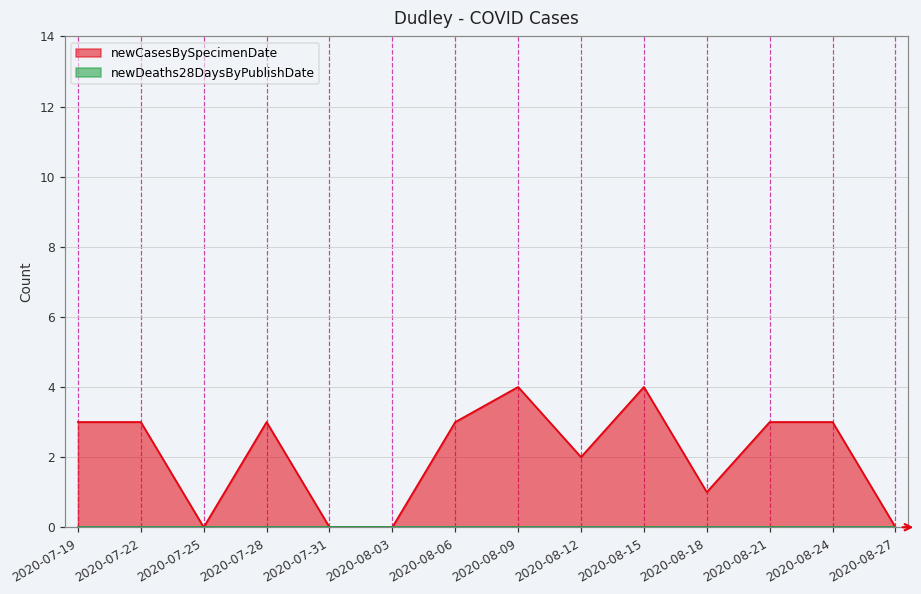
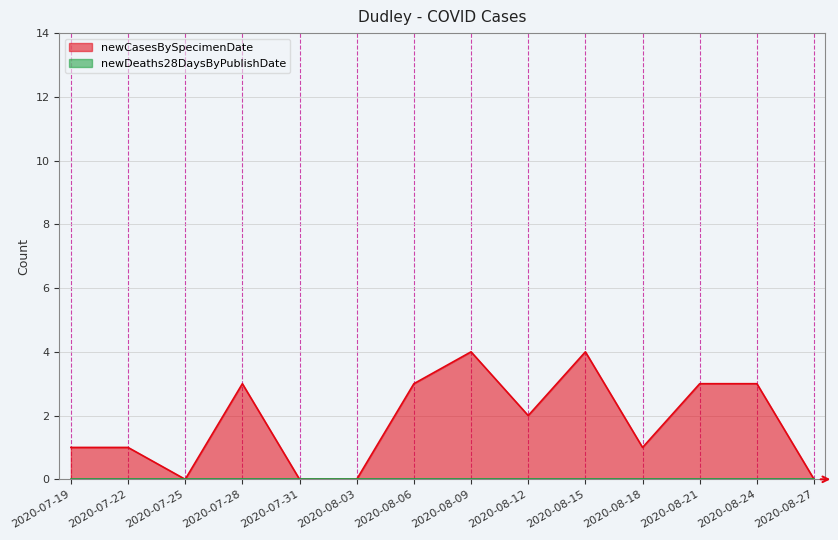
newCasesBySpecimenDate, 2020-07-19: 3 -> 1
newCasesBySpecimenDate, 2020-07-22: 3 -> 1
